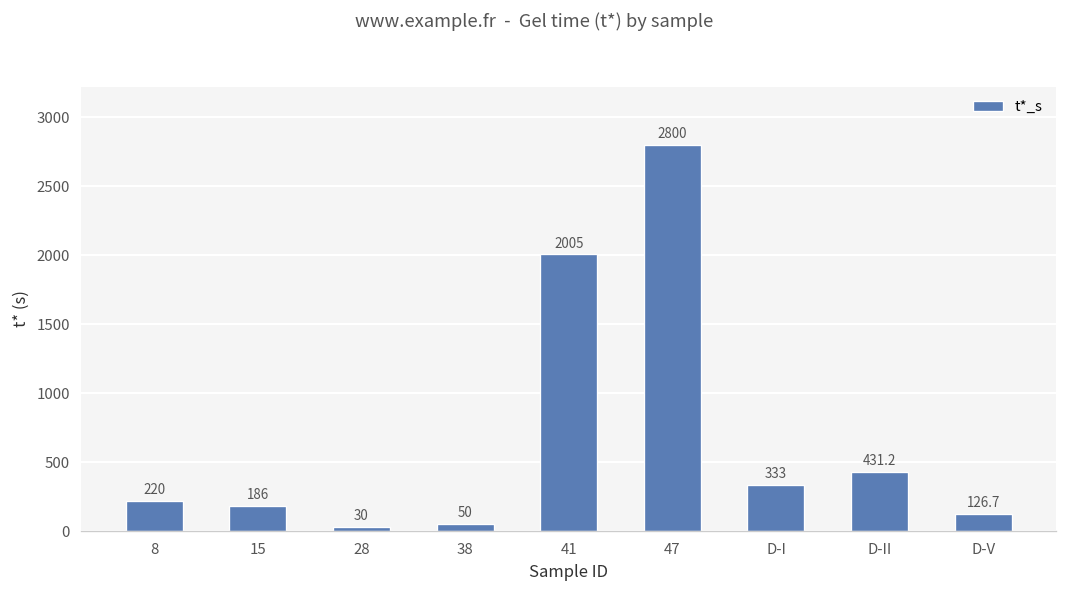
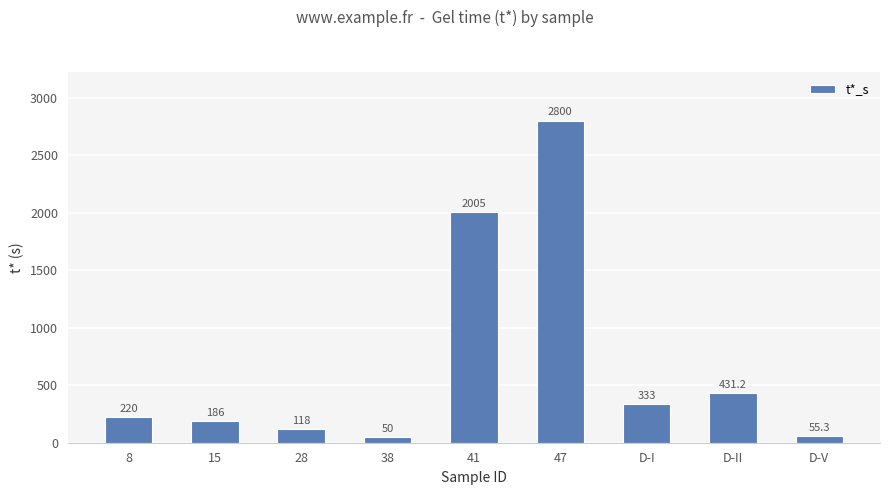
28: 30 -> 118
D-V: 126.7 -> 55.3
